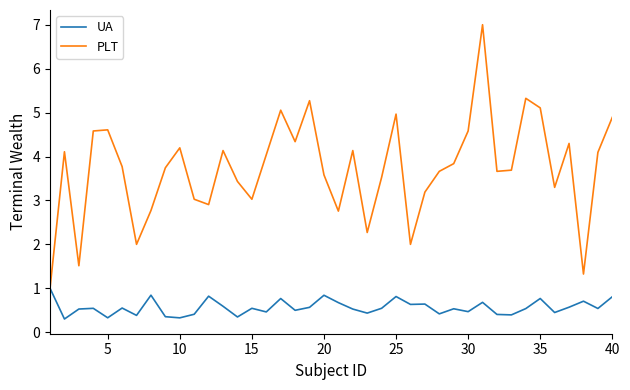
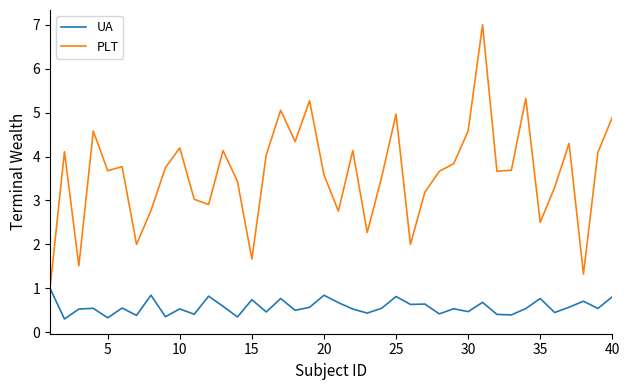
PLT, 5: 4.6 -> 3.7
UA, 10: 0.3 -> 0.5
UA, 15: 0.5 -> 0.7
PLT, 15: 3.0 -> 1.7
PLT, 35: 5.1 -> 2.5
